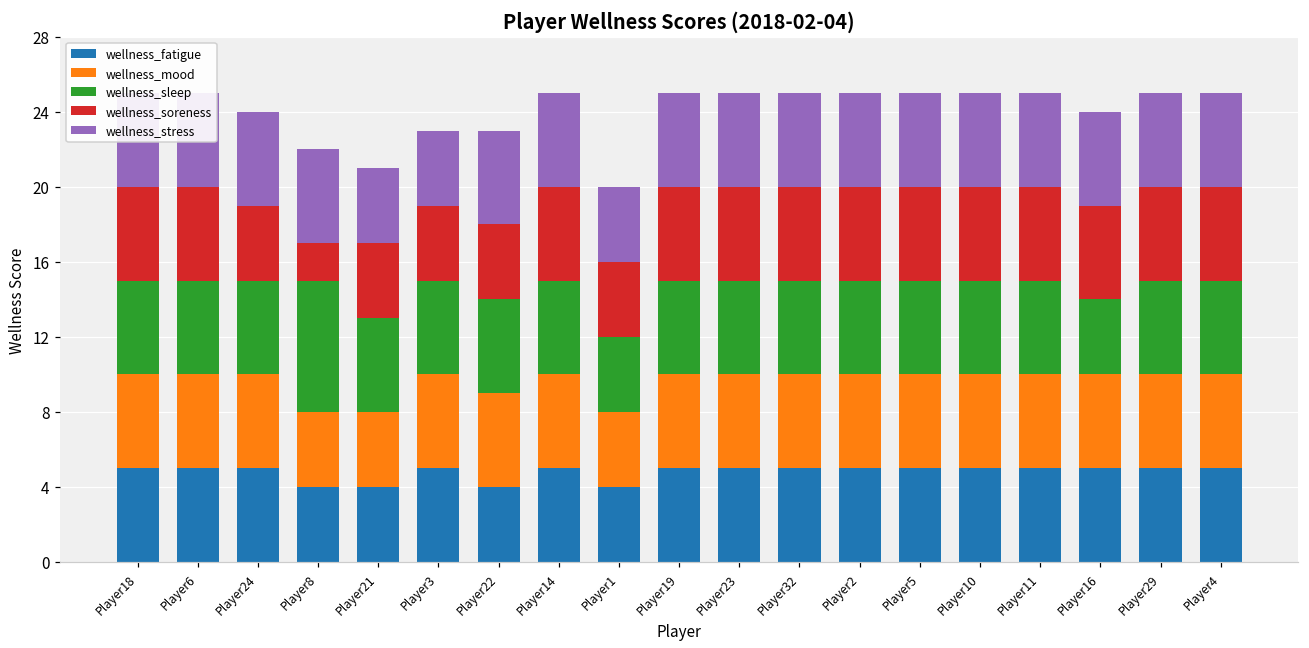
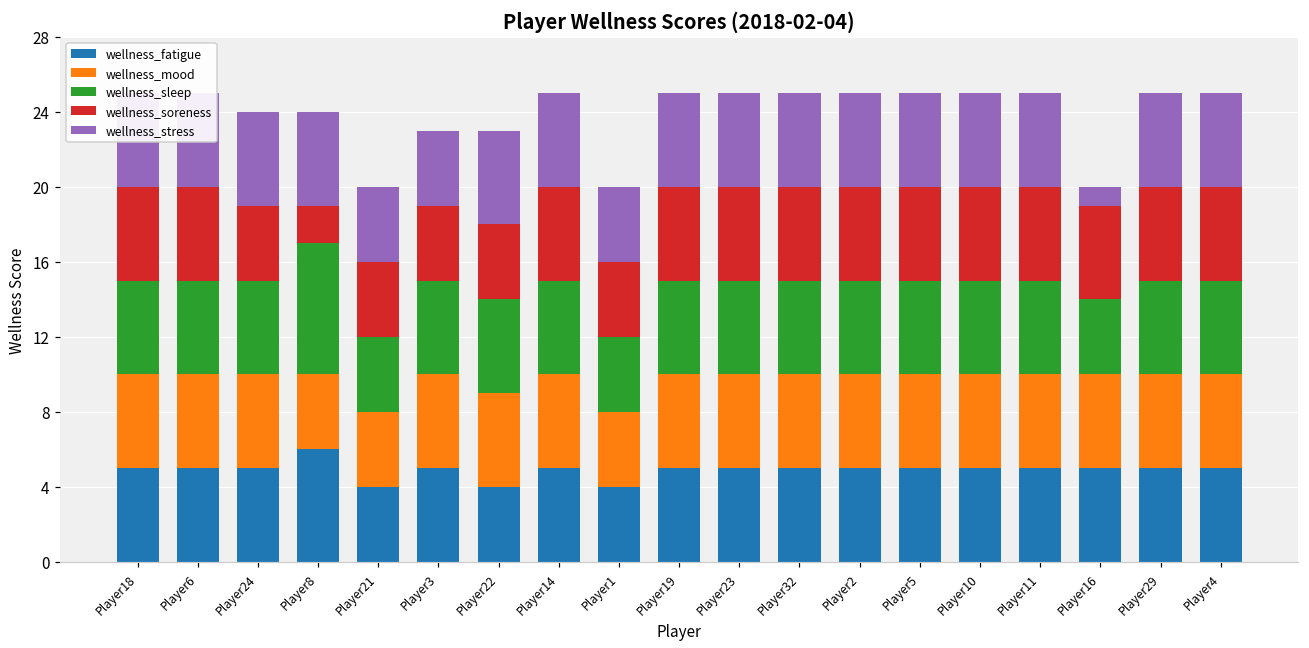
wellness_fatigue, Player8: 4 -> 6
wellness_sleep, Player21: 5 -> 4
wellness_stress, Player16: 5 -> 1
